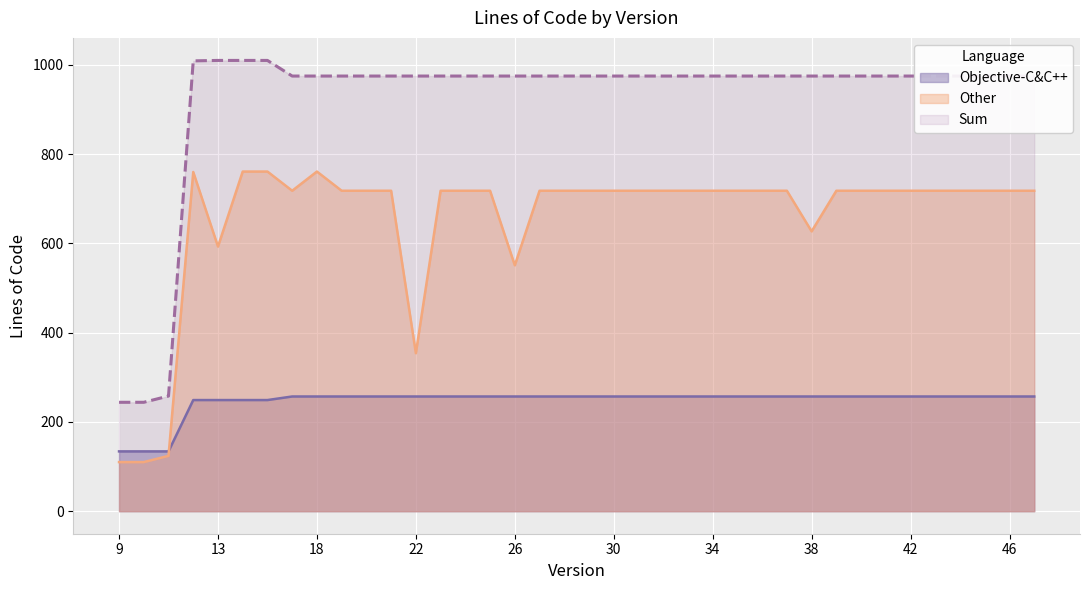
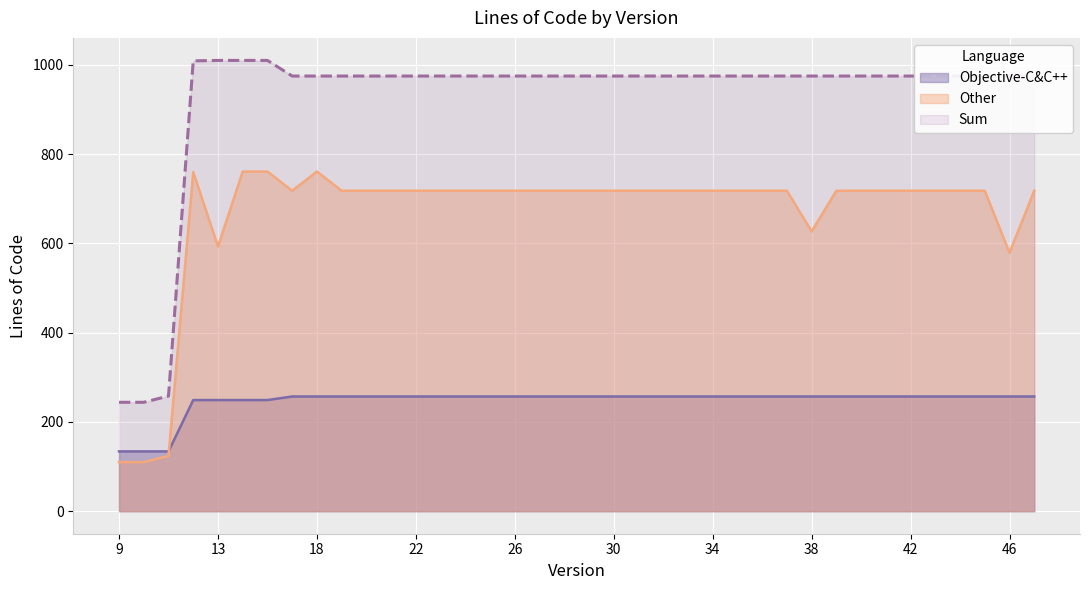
Other, 22: 350 -> 720
Other, 26: 550 -> 720
Other, 46: 720 -> 580
